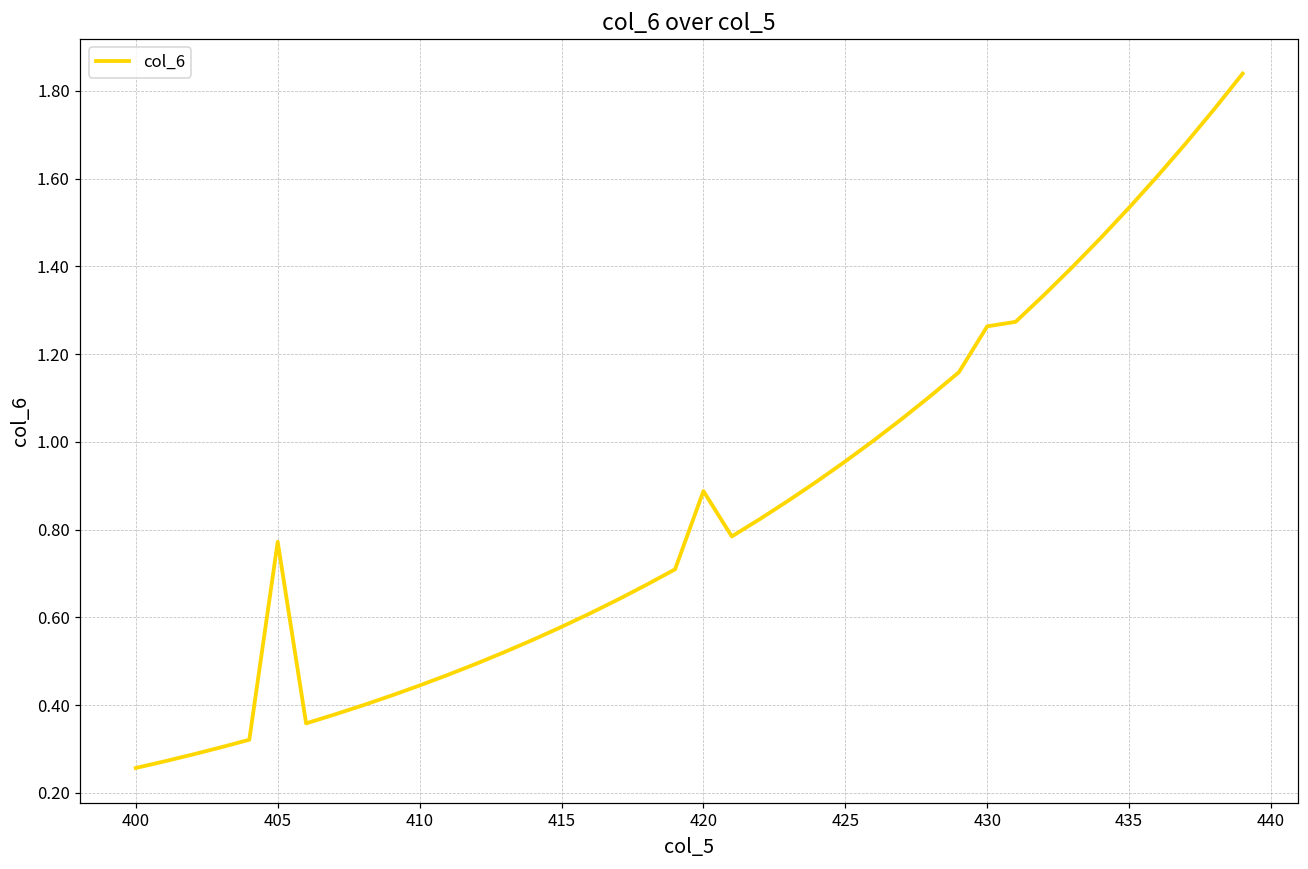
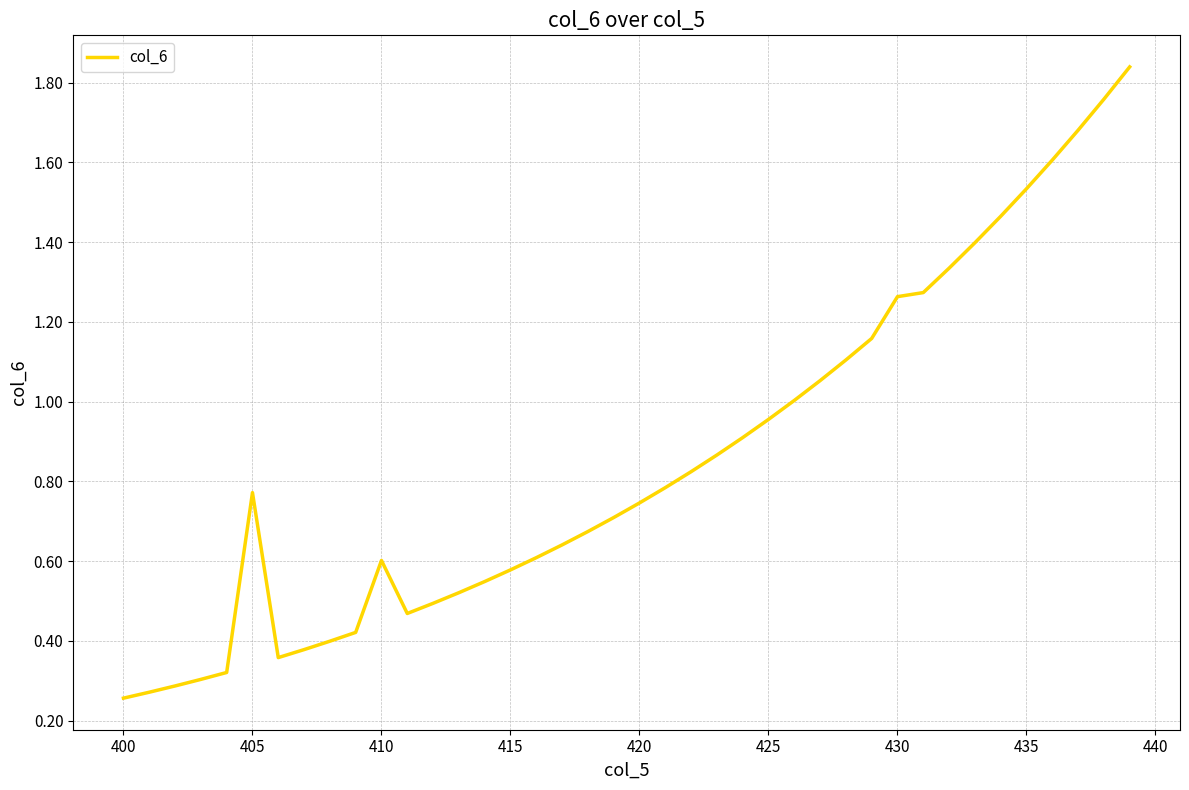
410: 0.44 -> 0.60
420: 0.89 -> 0.75
